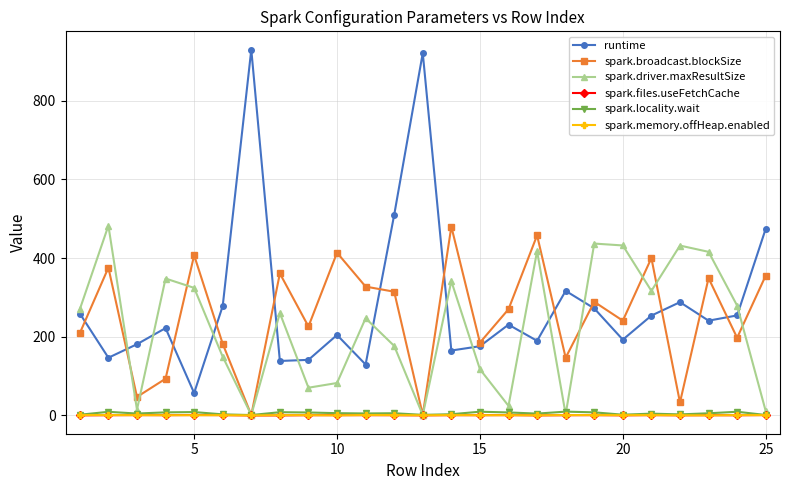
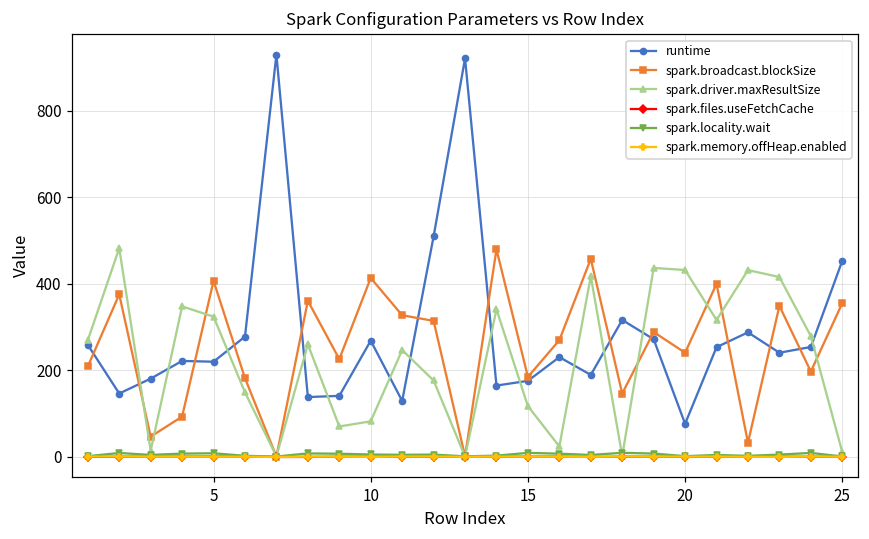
runtime, 5: 60 -> 220
runtime, 10: 200 -> 270
runtime, 20: 190 -> 80
runtime, 25: 470 -> 450
